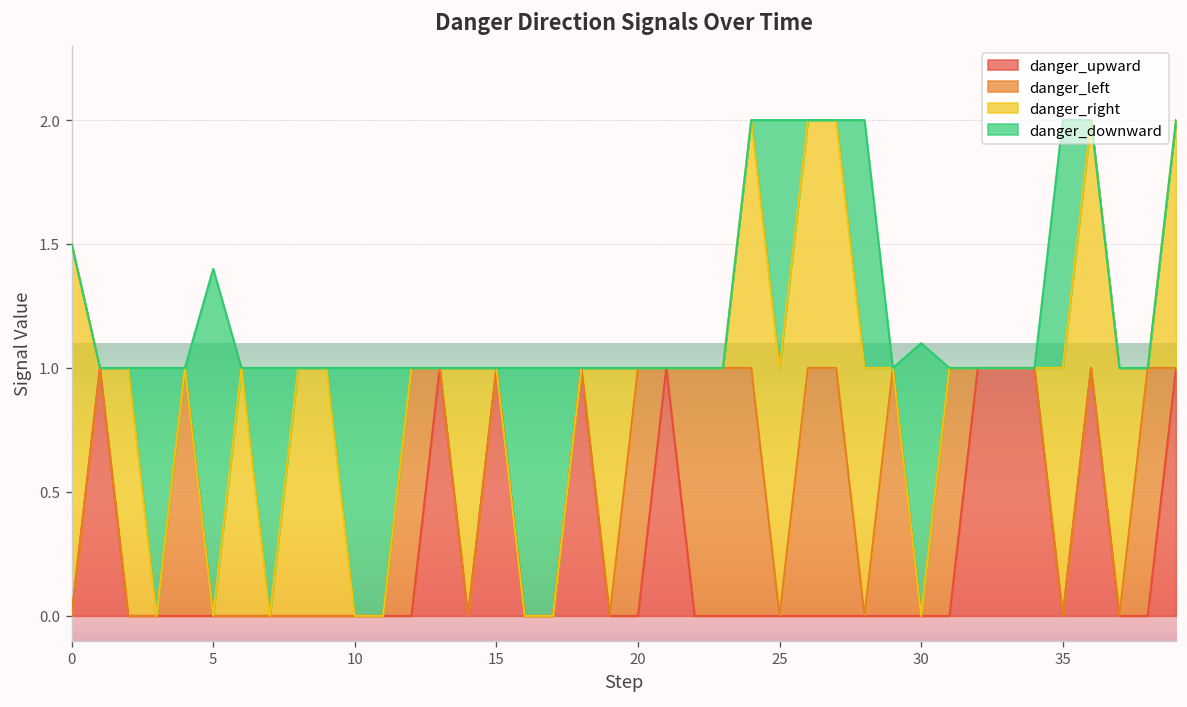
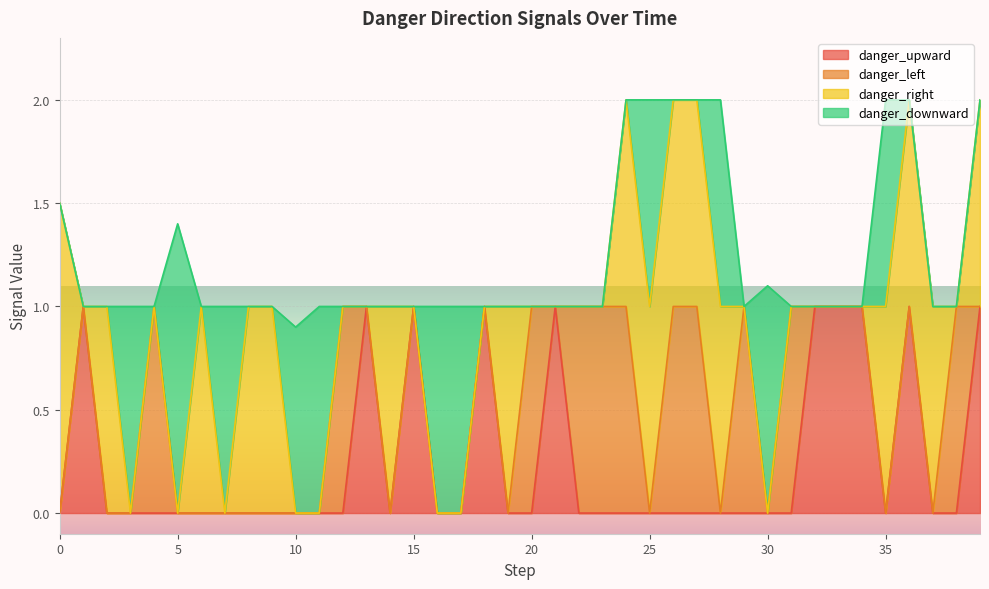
danger_downward, 10: 1.0 -> 0.9
